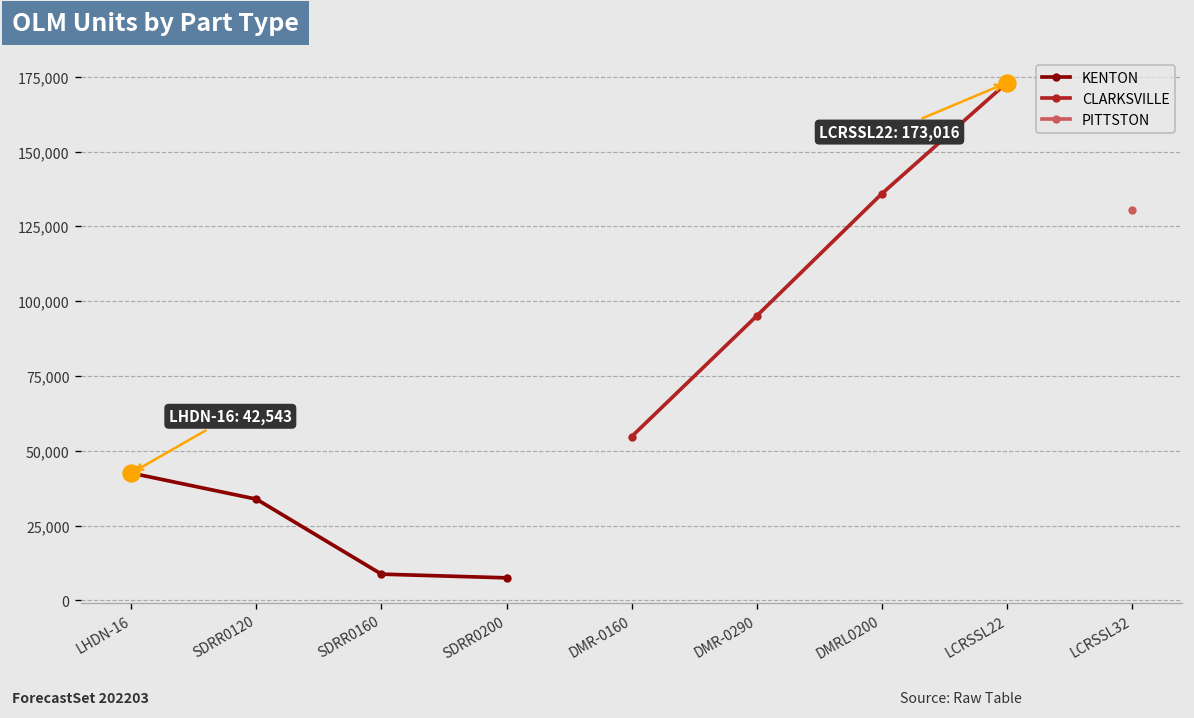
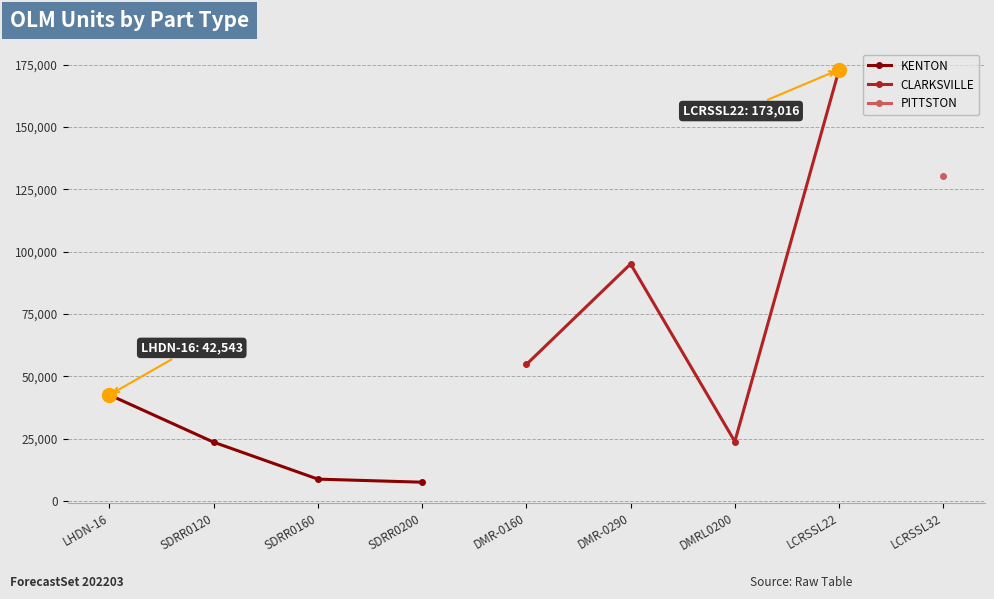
KENTON, SDRR0120: 34,000 -> 24,000
CLARKSVILLE, DMRL0200: 136,000 -> 24,000
